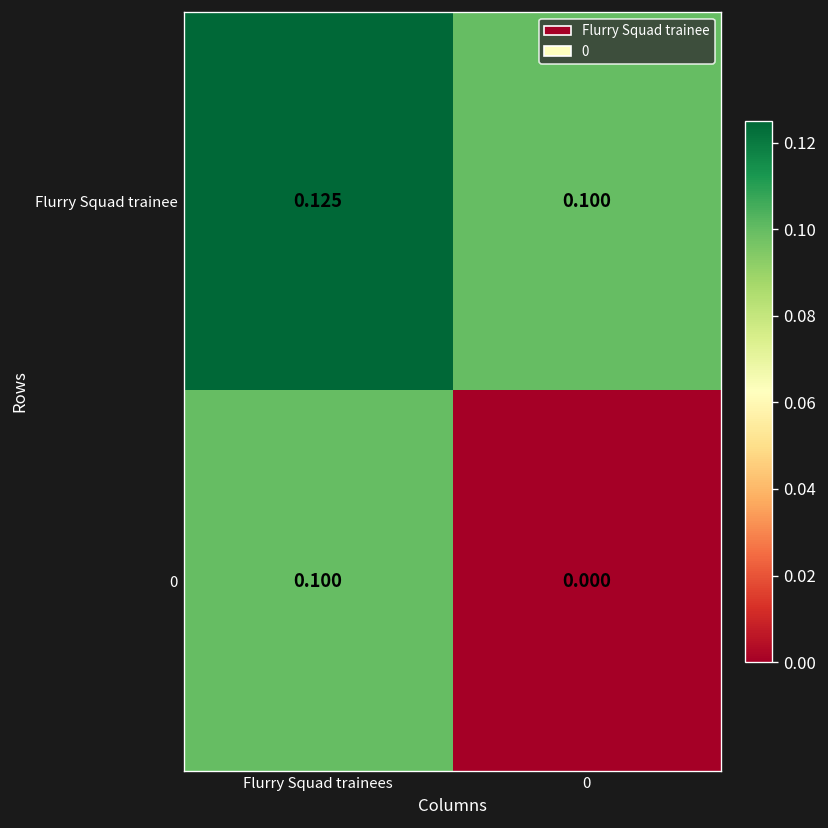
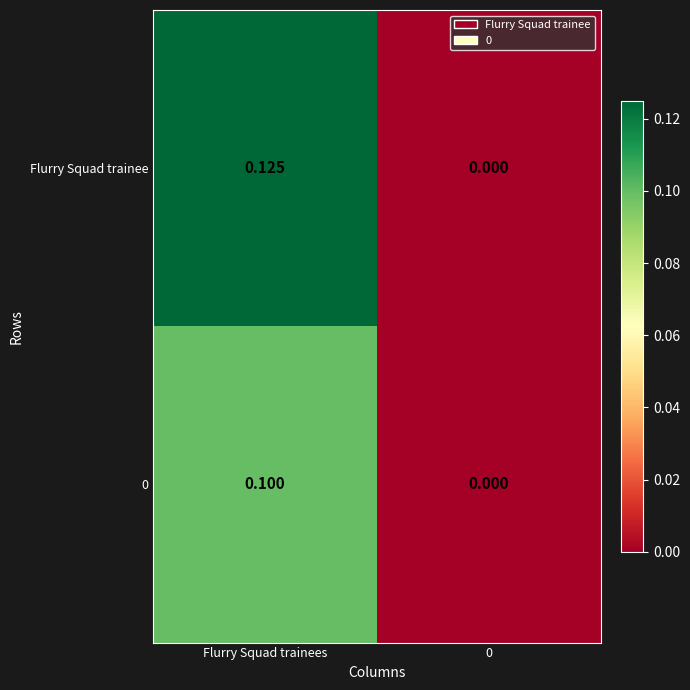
Flurry Squad trainee, 0: 0.100 -> 0.000
